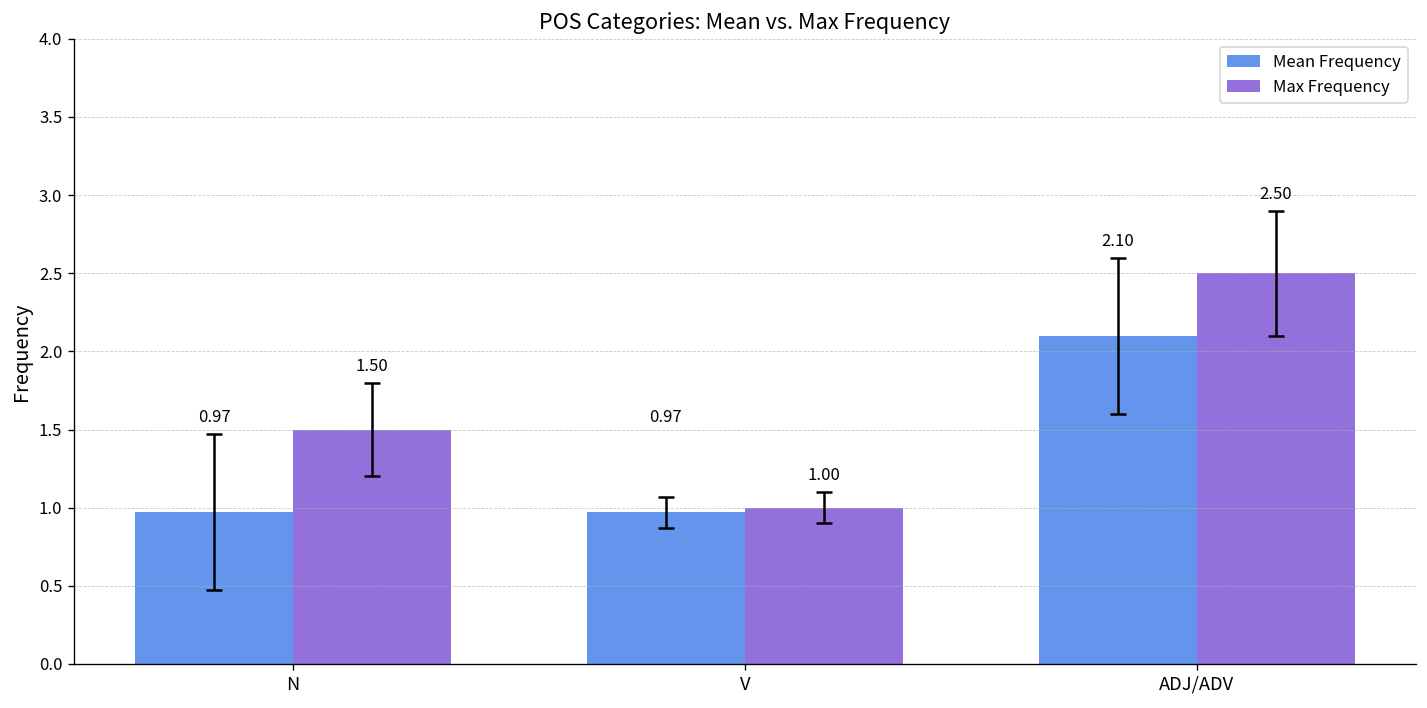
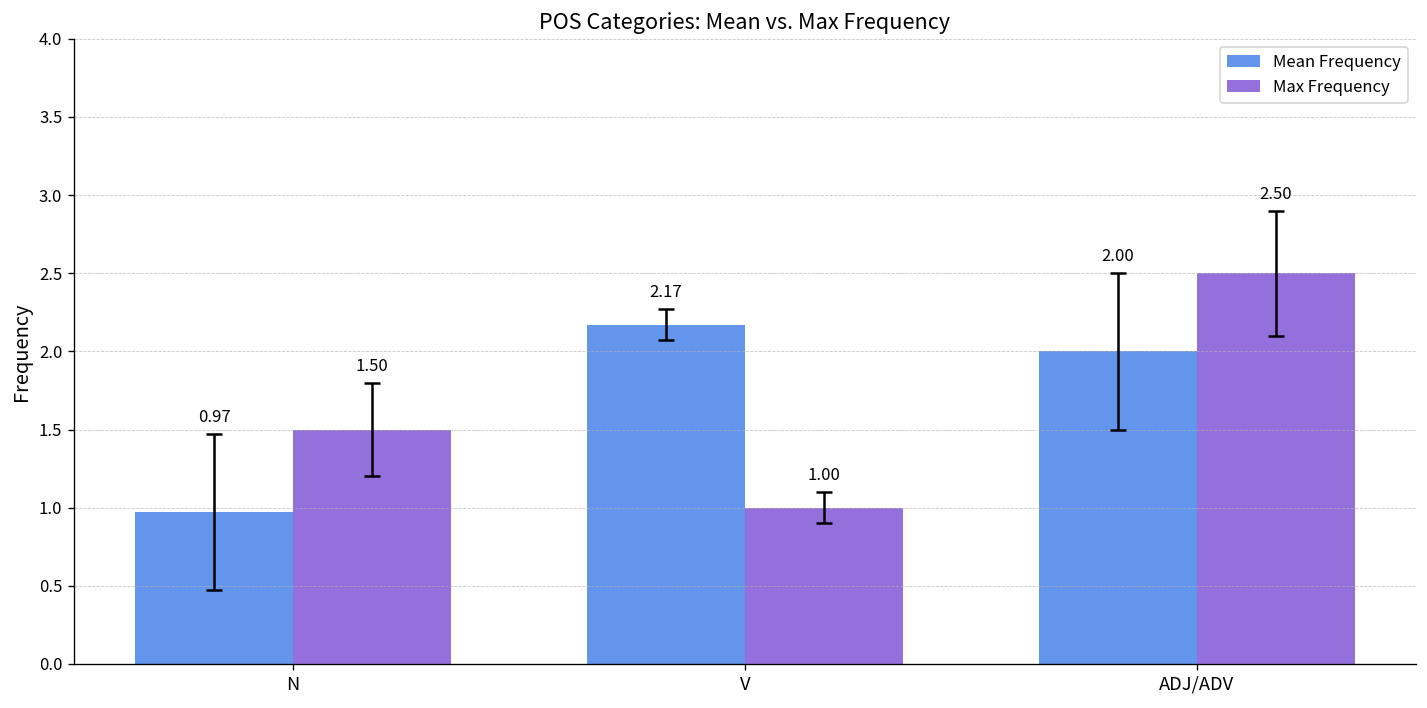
Mean Frequency, V: 0.97 -> 2.17
Mean Frequency, ADJ/ADV: 2.10 -> 2.00
